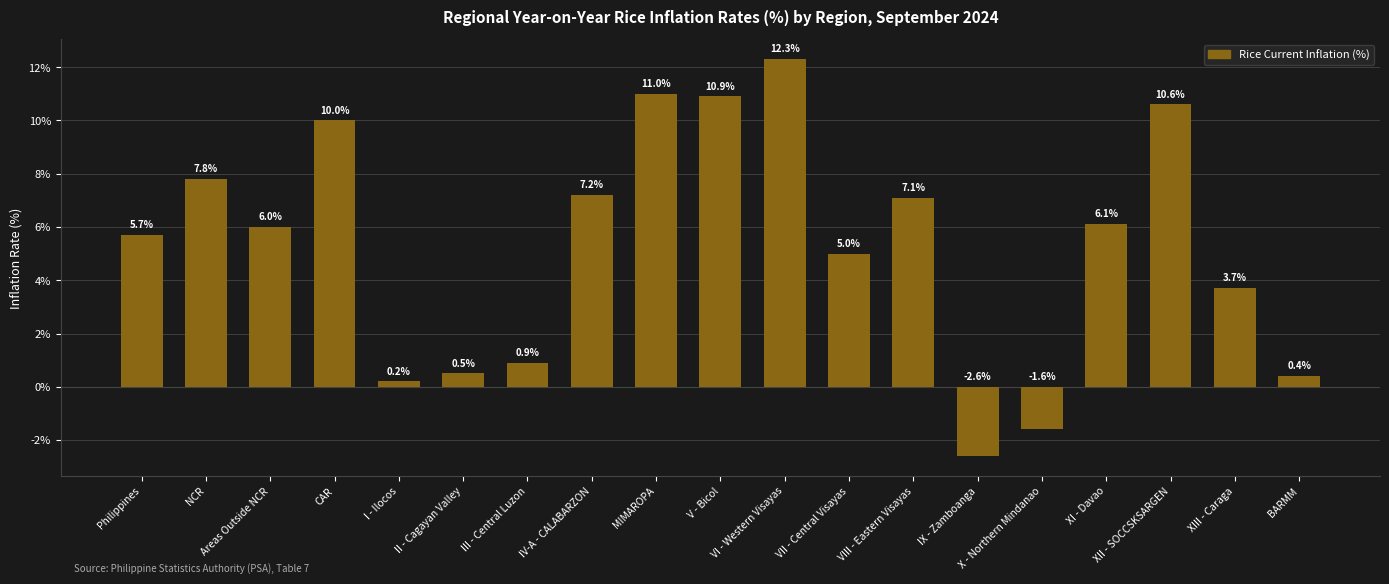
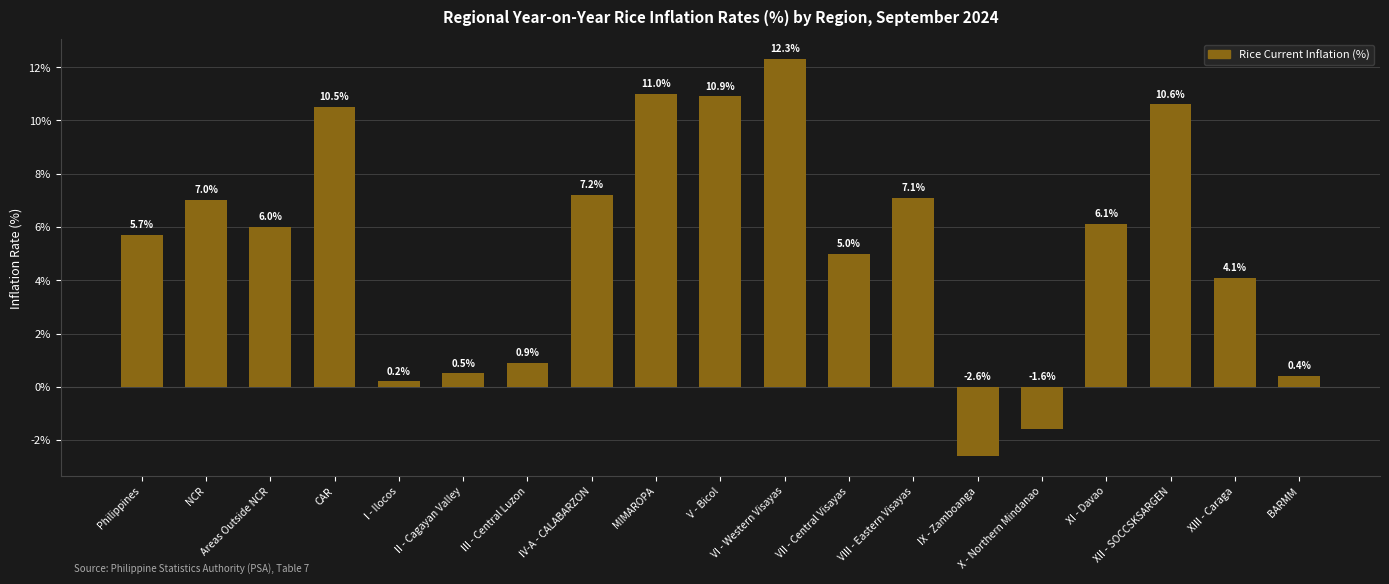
NCR: 7.8% -> 7.0%
CAR: 10.0% -> 10.5%
XIII - Caraga: 3.7% -> 4.1%
